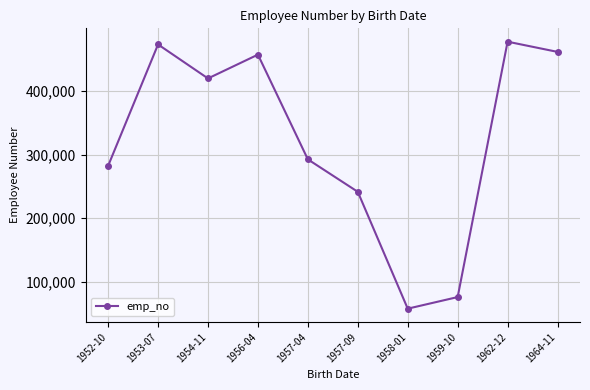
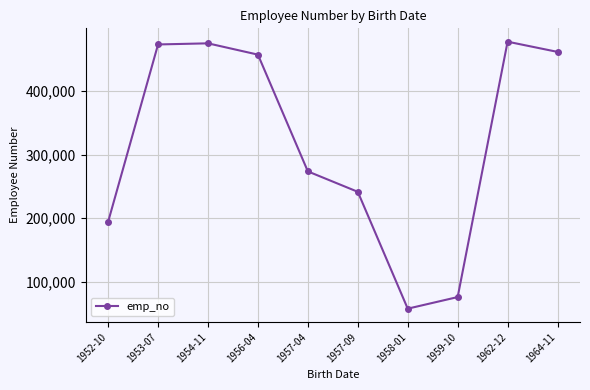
1952-10: 280,000 -> 190,000
1954-11: 420,000 -> 480,000
1957-04: 290,000 -> 270,000
